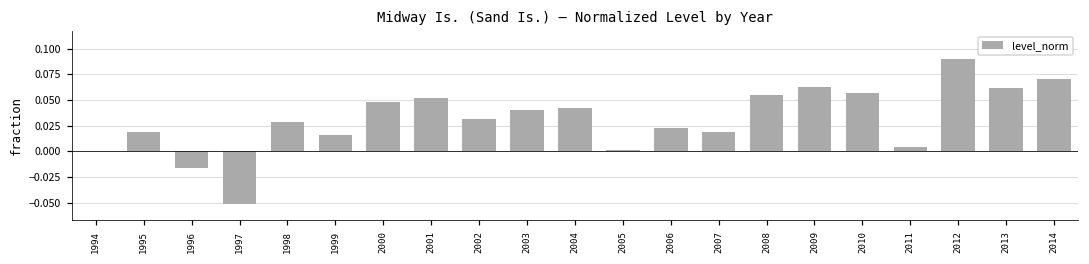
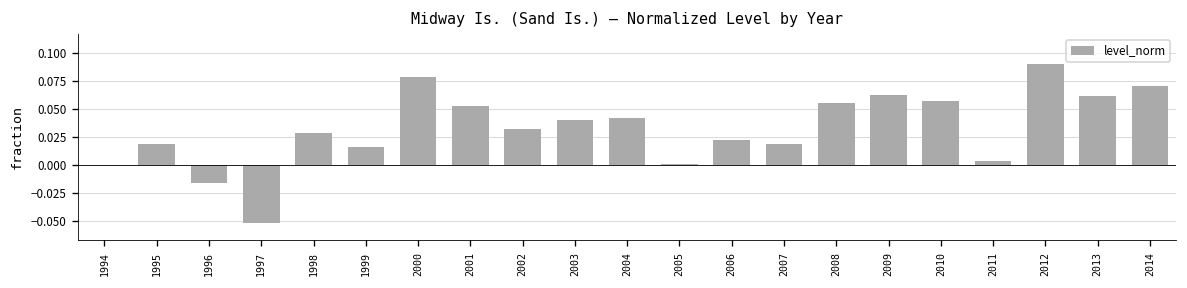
2000: 0.05 -> 0.08
